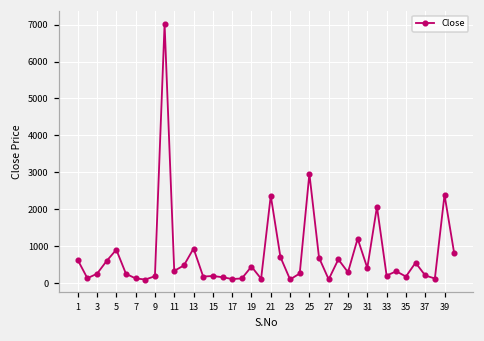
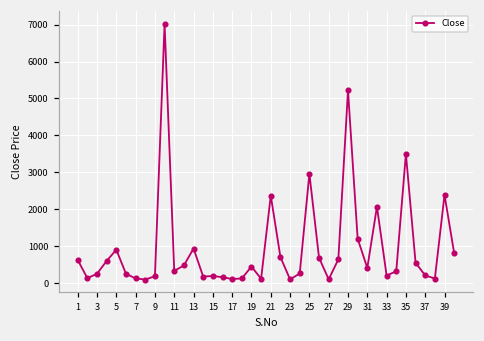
29: 300 -> 5200
35: 200 -> 3500
